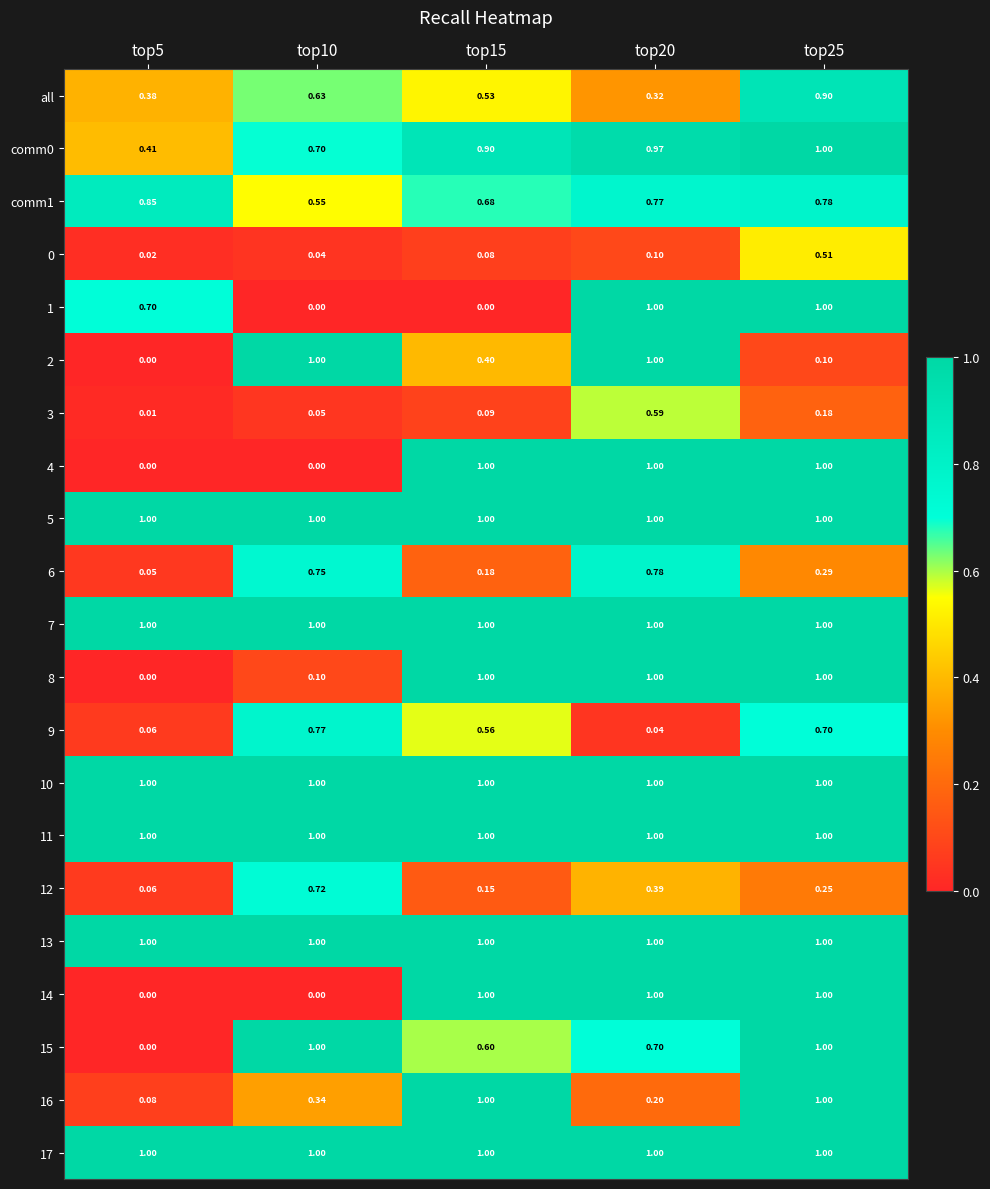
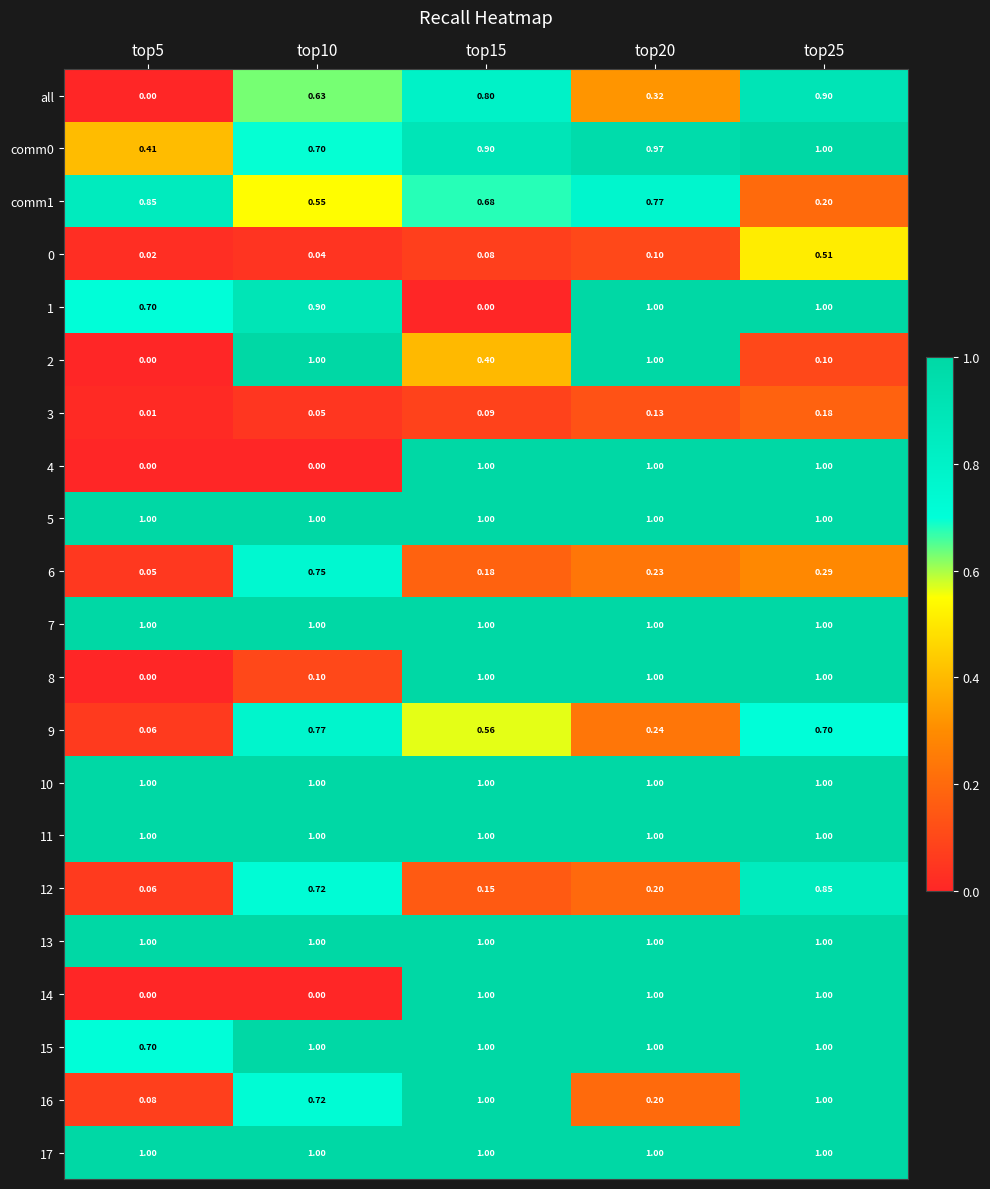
all, top5: 0.38 -> 0.00
all, top15: 0.53 -> 0.80
comm1, top25: 0.78 -> 0.20
1, top10: 0.00 -> 0.90
3, top20: 0.59 -> 0.13
6, top20: 0.78 -> 0.23
9, top20: 0.04 -> 0.24
12, top20: 0.39 -> 0.20
12, top25: 0.25 -> 0.85
15, top5: 0.00 -> 0.70
15, top15: 0.60 -> 1.00
15, top20: 0.70 -> 1.00
16, top10: 0.34 -> 0.72
